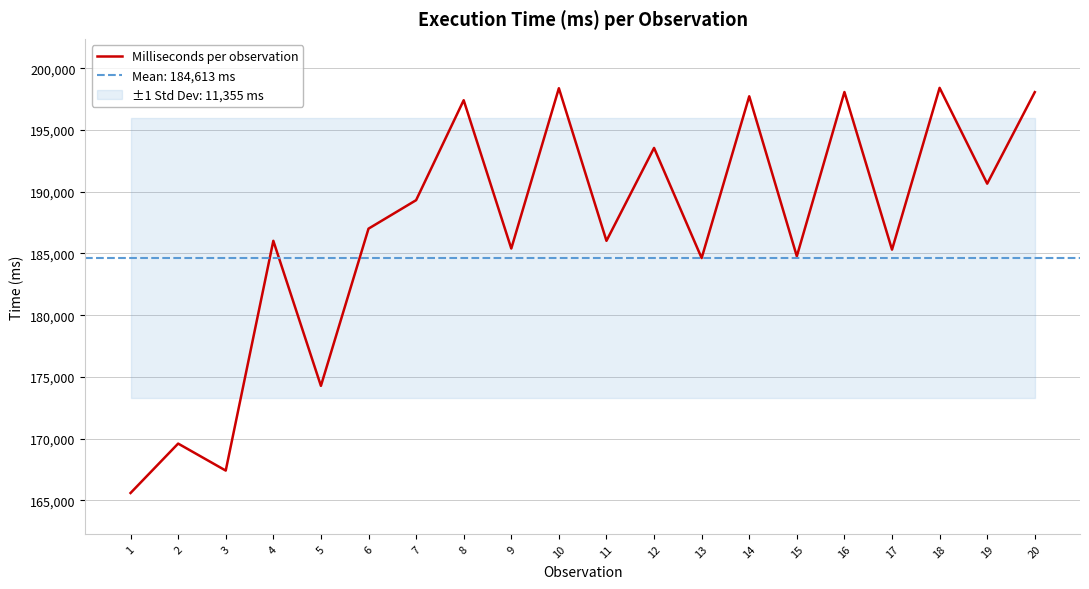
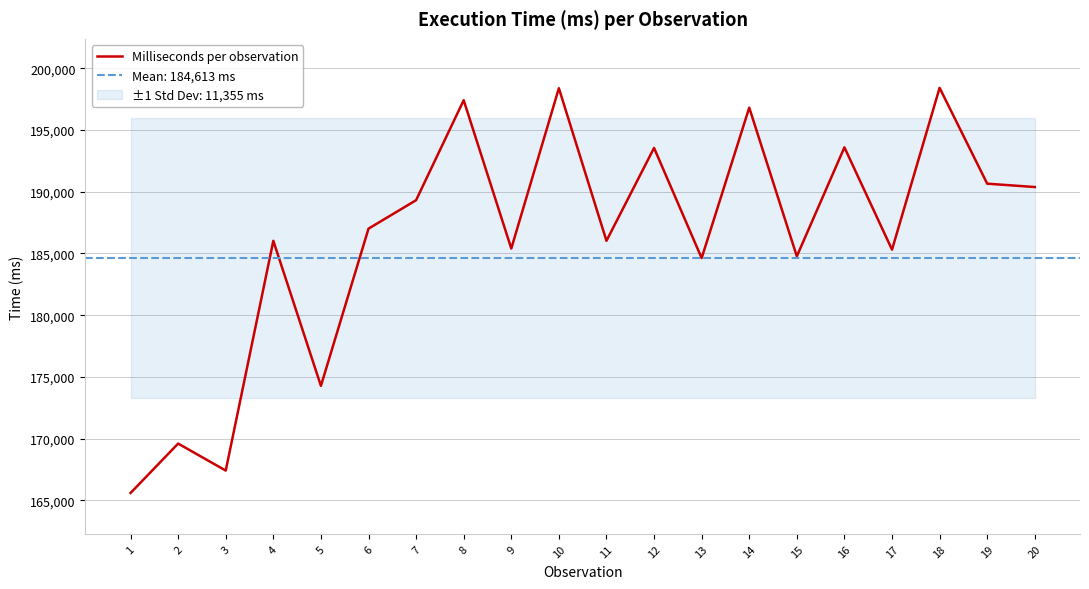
Milliseconds per observation, 14: 197,700 -> 196,800
Milliseconds per observation, 16: 198,100 -> 193,600
Milliseconds per observation, 20: 198,100 -> 190,400
